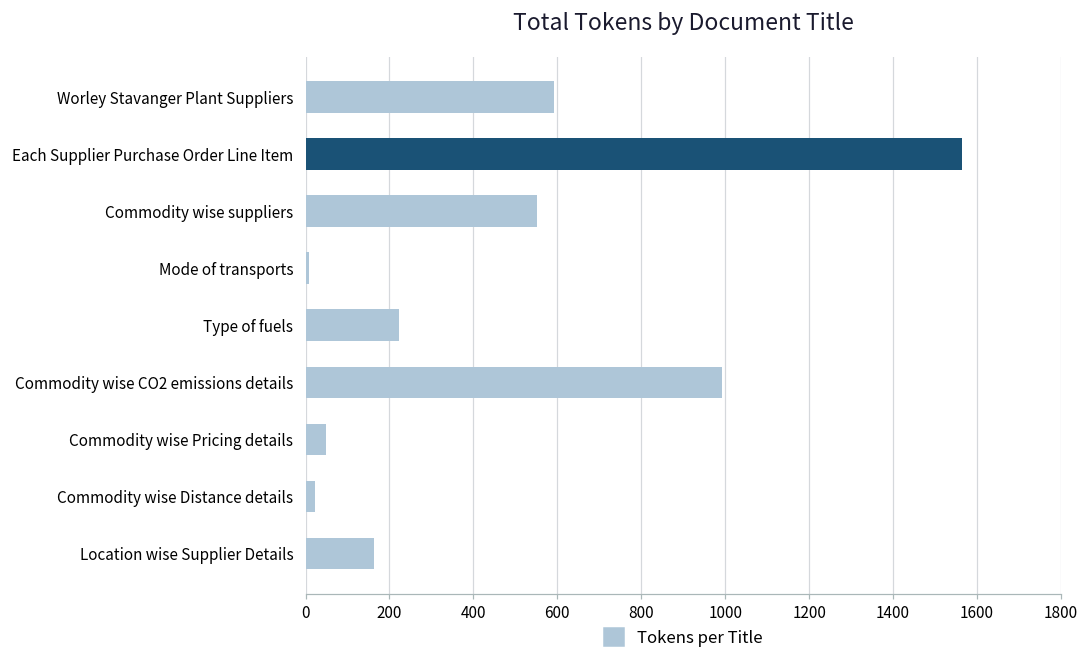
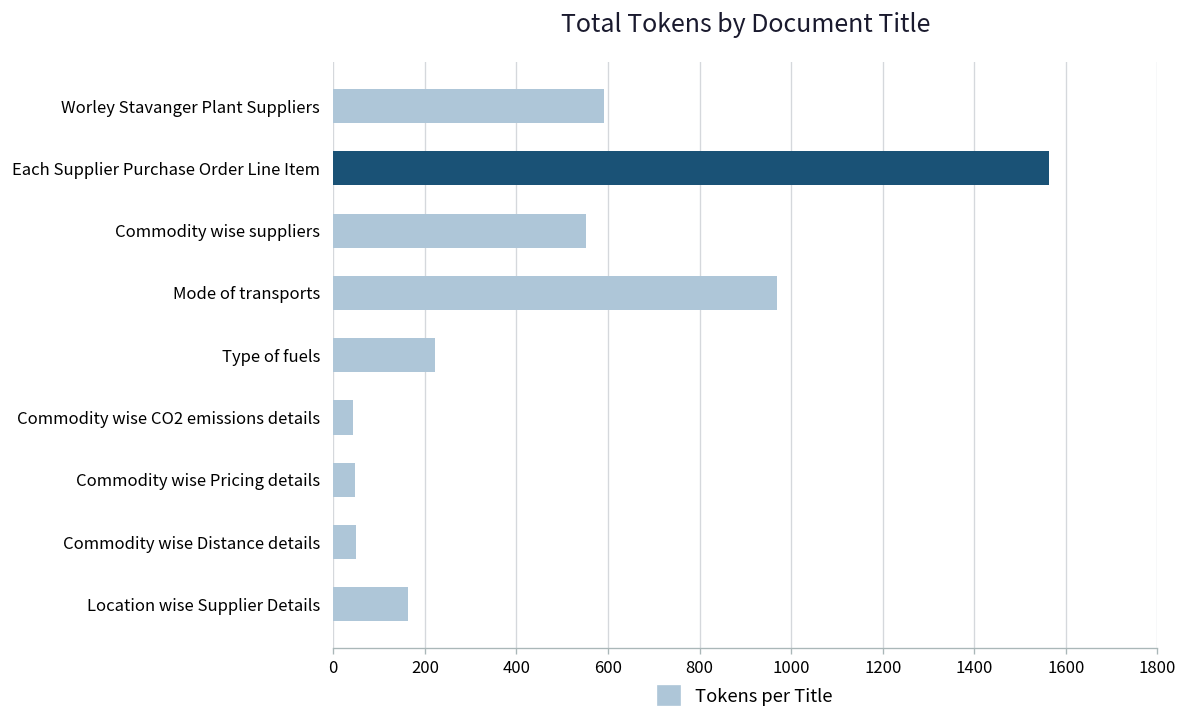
Mode of transports: 10 -> 970
Commodity wise CO2 emissions details: 990 -> 40
Commodity wise Distance details: 20 -> 50
